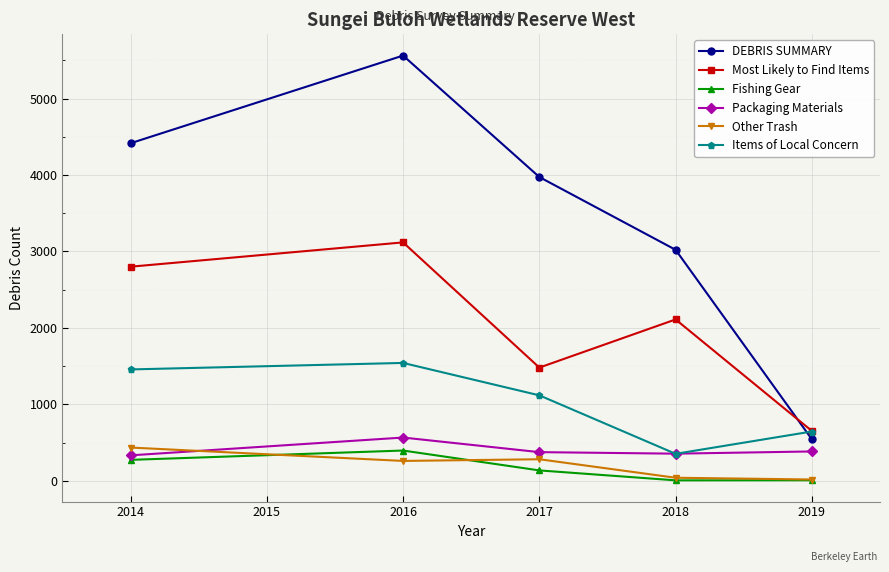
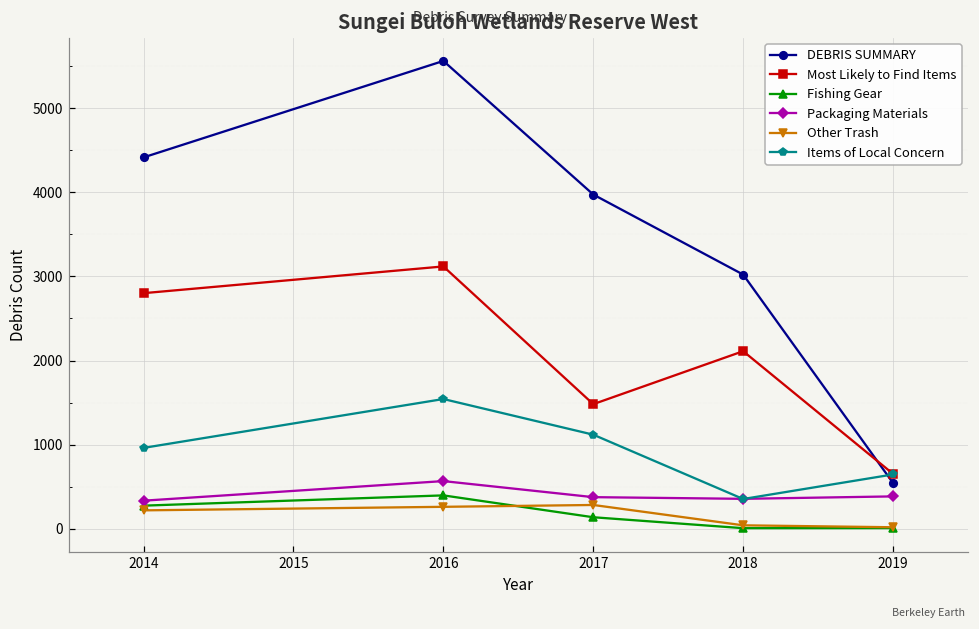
Other Trash, 2014: 400 -> 200
Items of Local Concern, 2014: 1500 -> 1000
